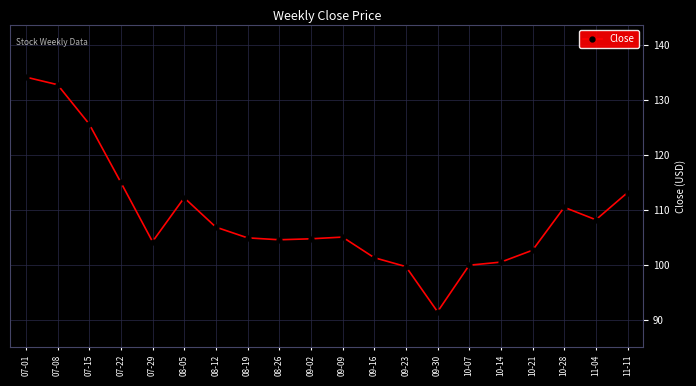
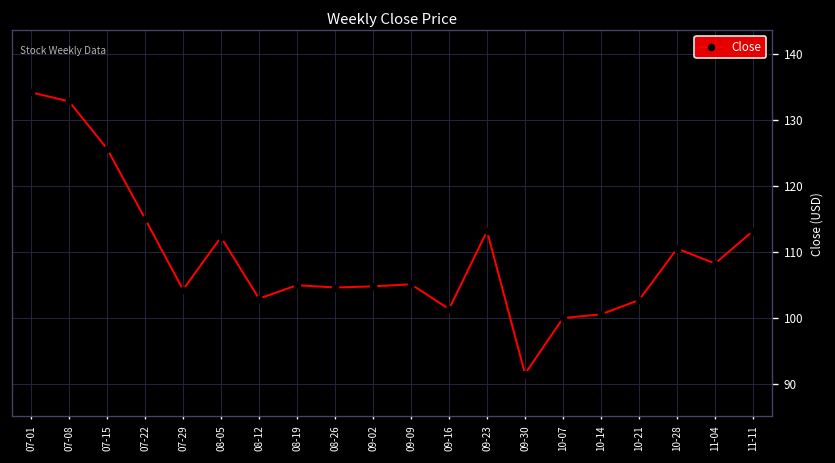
08-12: 107 -> 103
09-23: 100 -> 113
